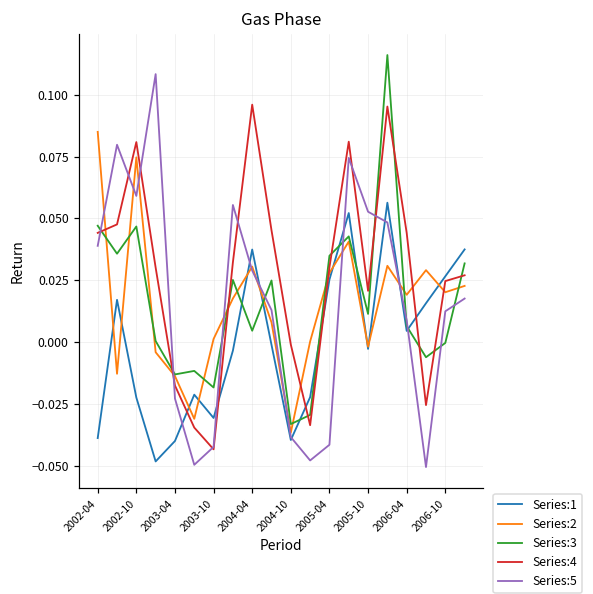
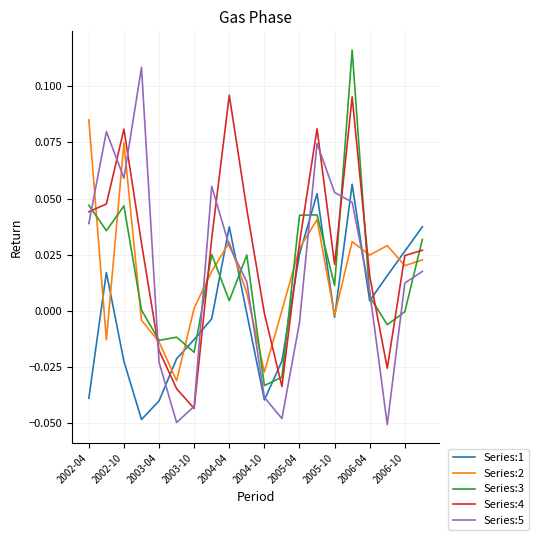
Series:1, 2003-10: -0.031 -> -0.013
Series:2, 2004-10: -0.037 -> -0.027
Series:3, 2005-04: 0.035 -> 0.043
Series:5, 2005-04: -0.042 -> -0.005
Series:2, 2006-04: 0.019 -> 0.025
Series:4, 2006-04: 0.044 -> 0.015
